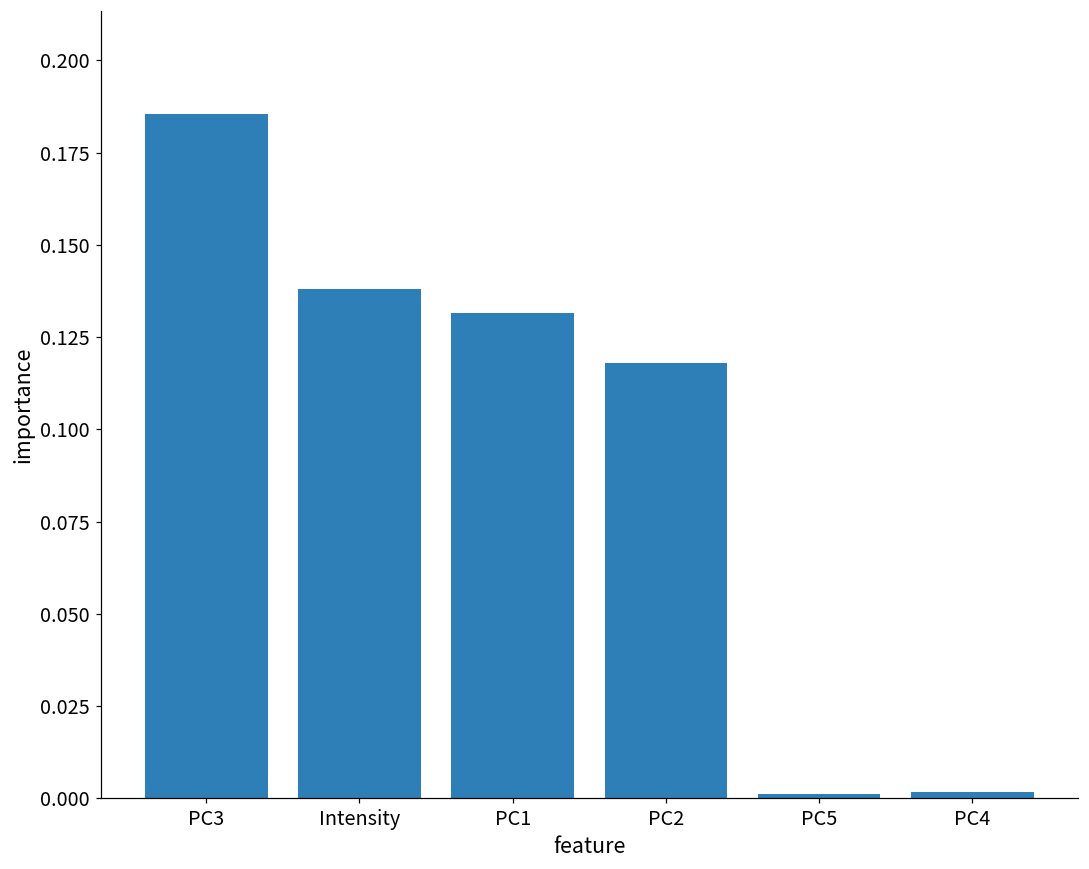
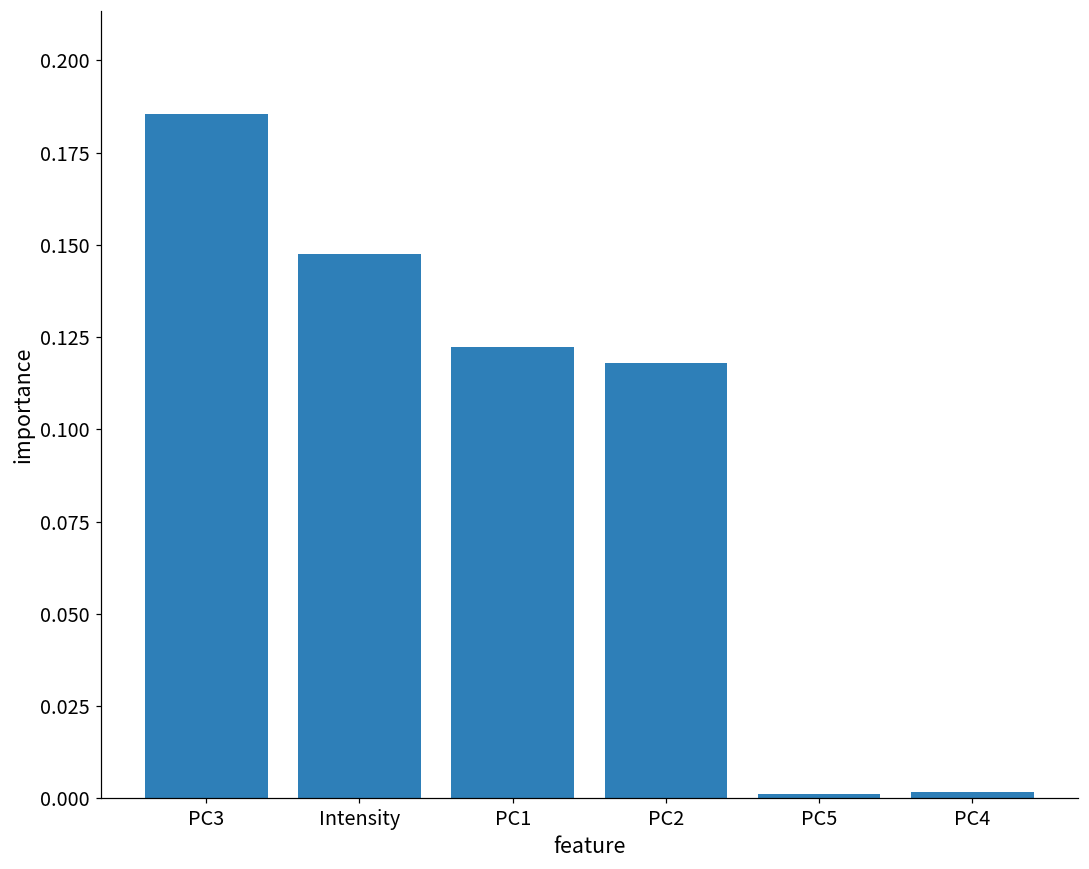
Intensity: 0.138 -> 0.147
PC1: 0.132 -> 0.122
